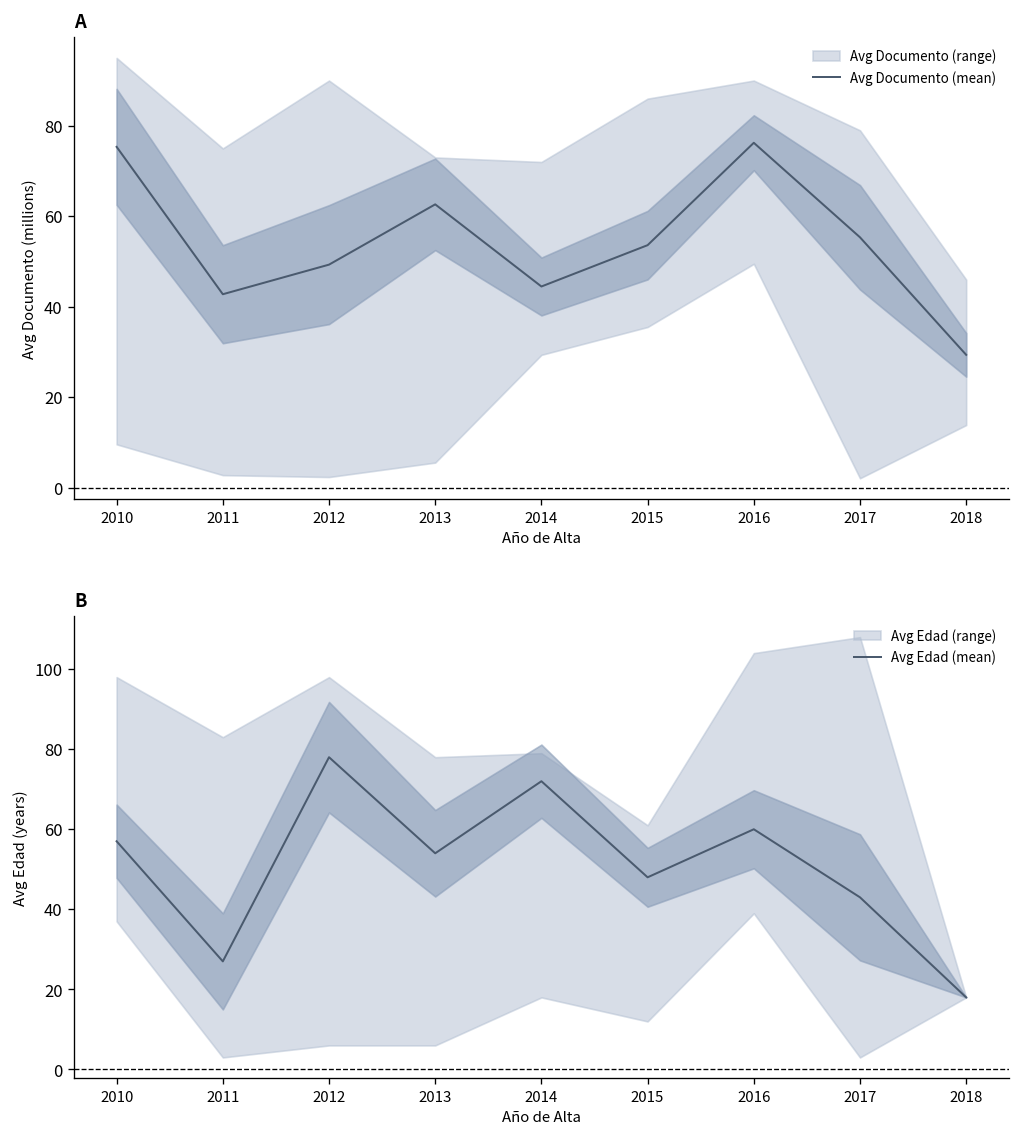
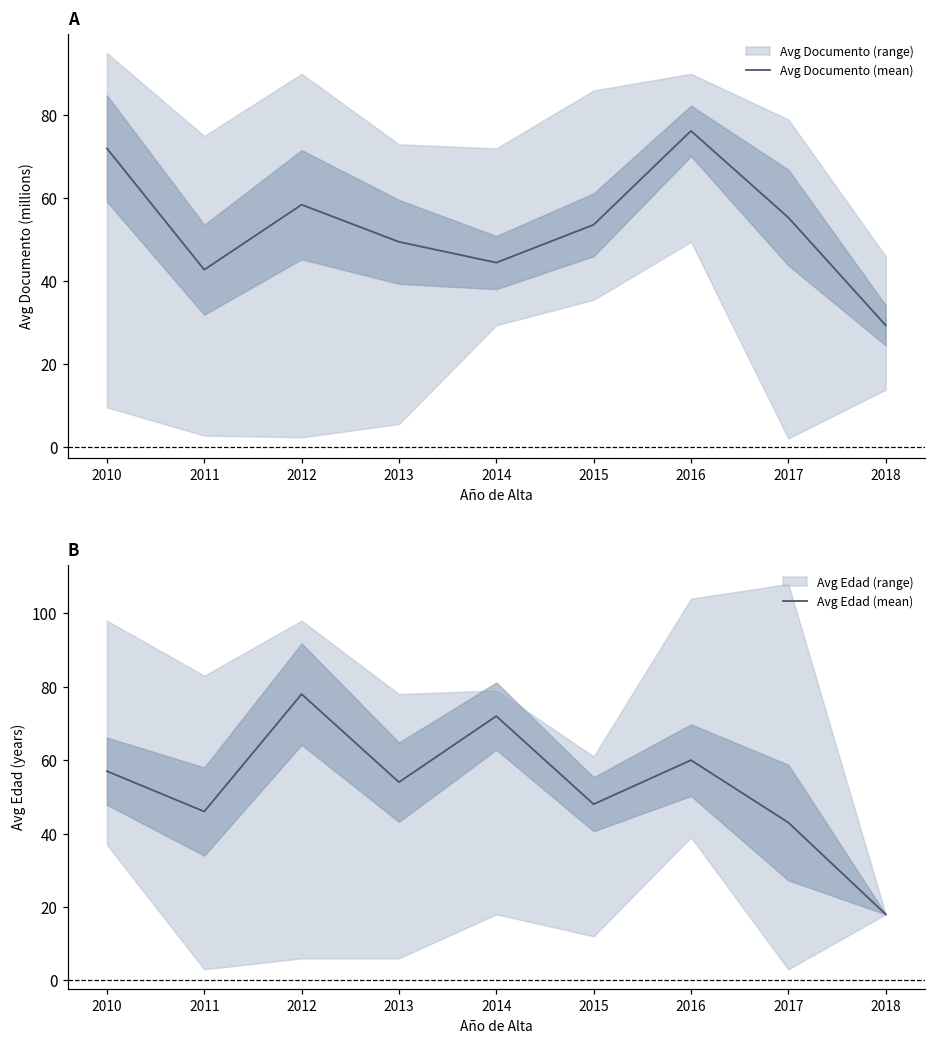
A, Avg Documento (mean), 2010: 75 -> 72
A, Avg Documento (mean), 2012: 49 -> 58
A, Avg Documento (mean), 2013: 63 -> 49
B, Avg Edad (mean), 2011: 27 -> 46
